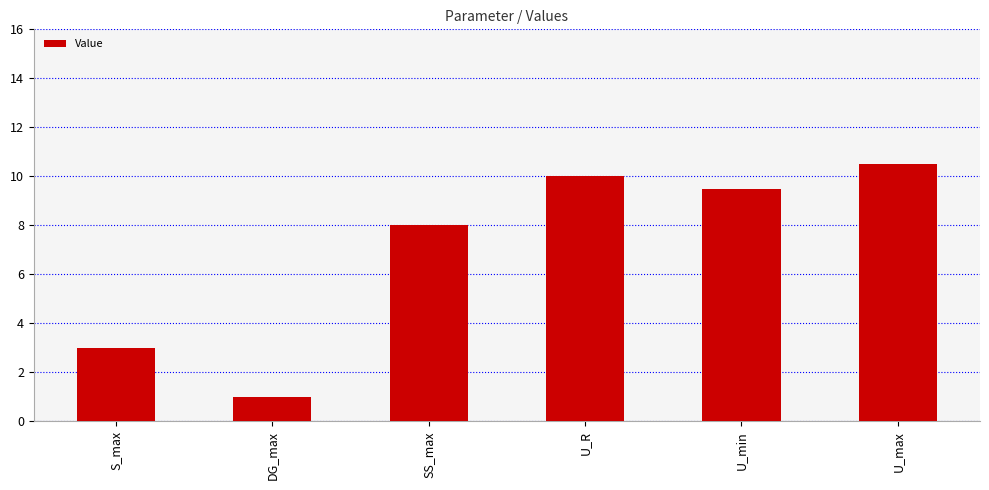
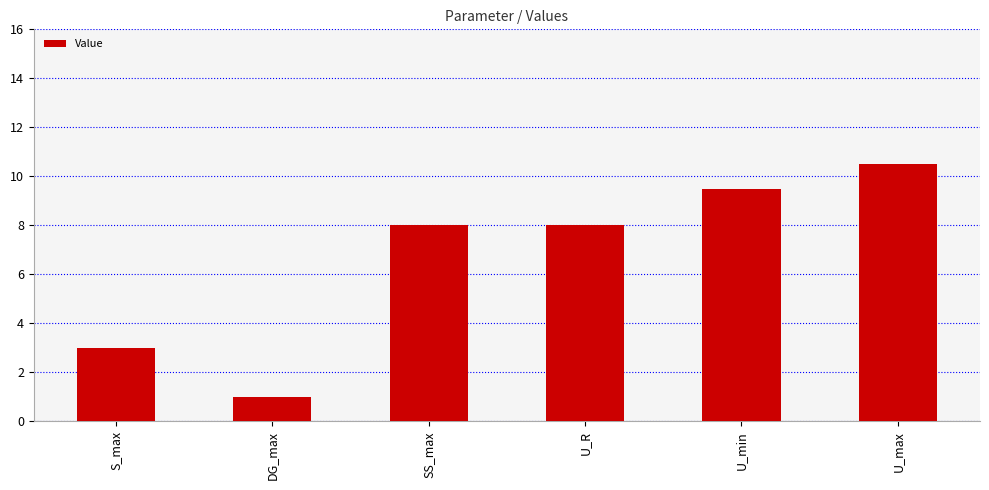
U_R: 10 -> 8
